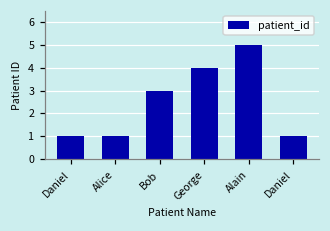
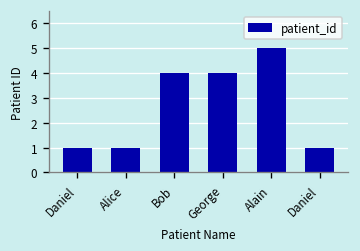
Bob: 3 -> 4
